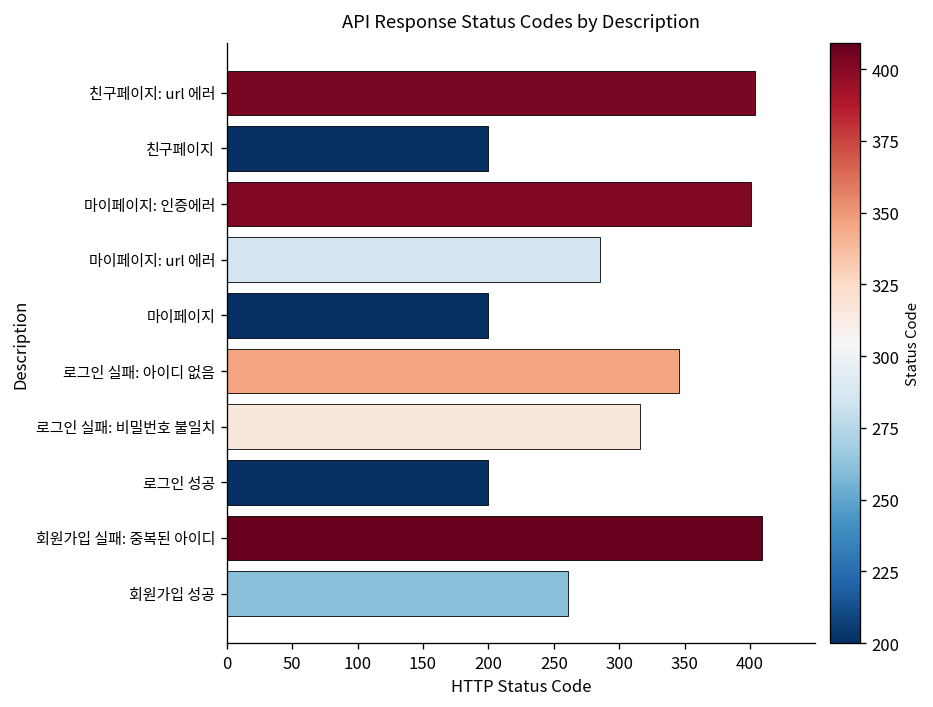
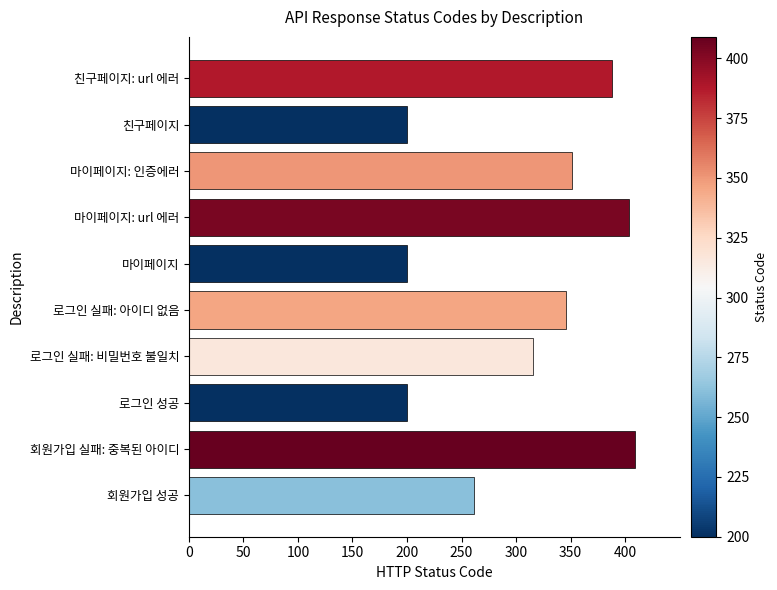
친구페이지: url 에러: 404 -> 388
마이페이지: 인증에러: 401 -> 351
마이페이지: url 에러: 285 -> 404
